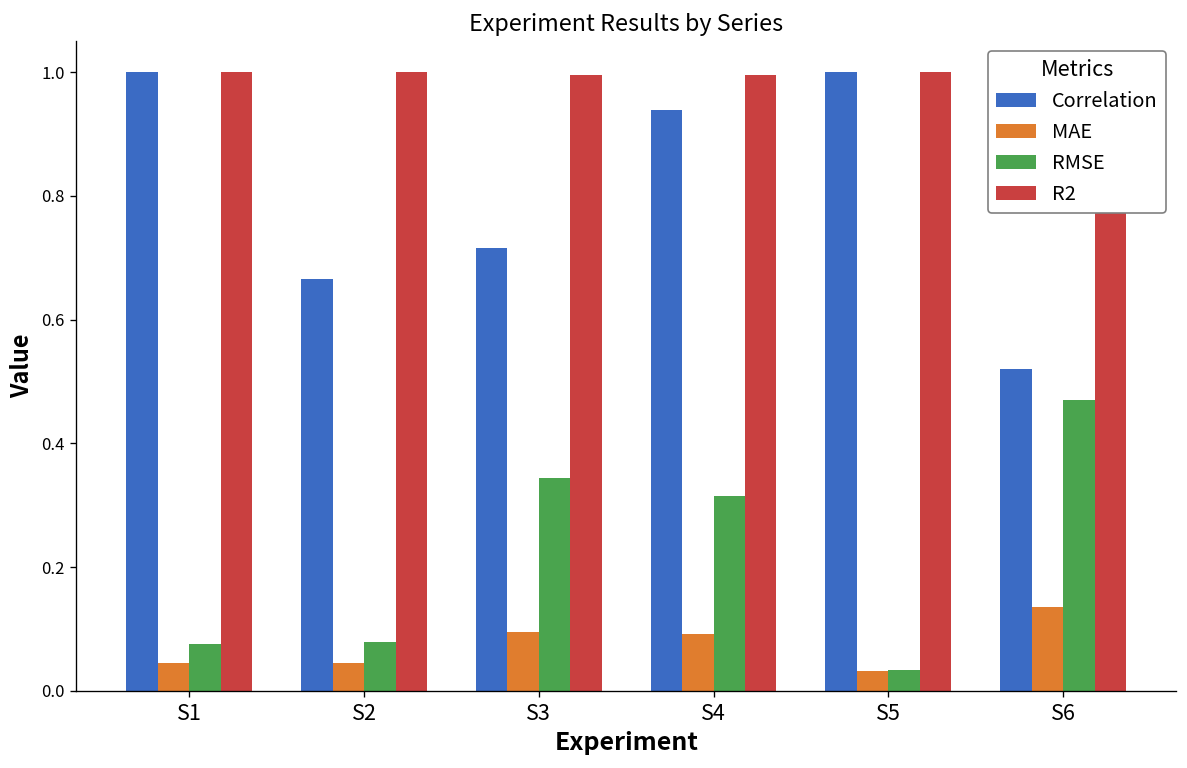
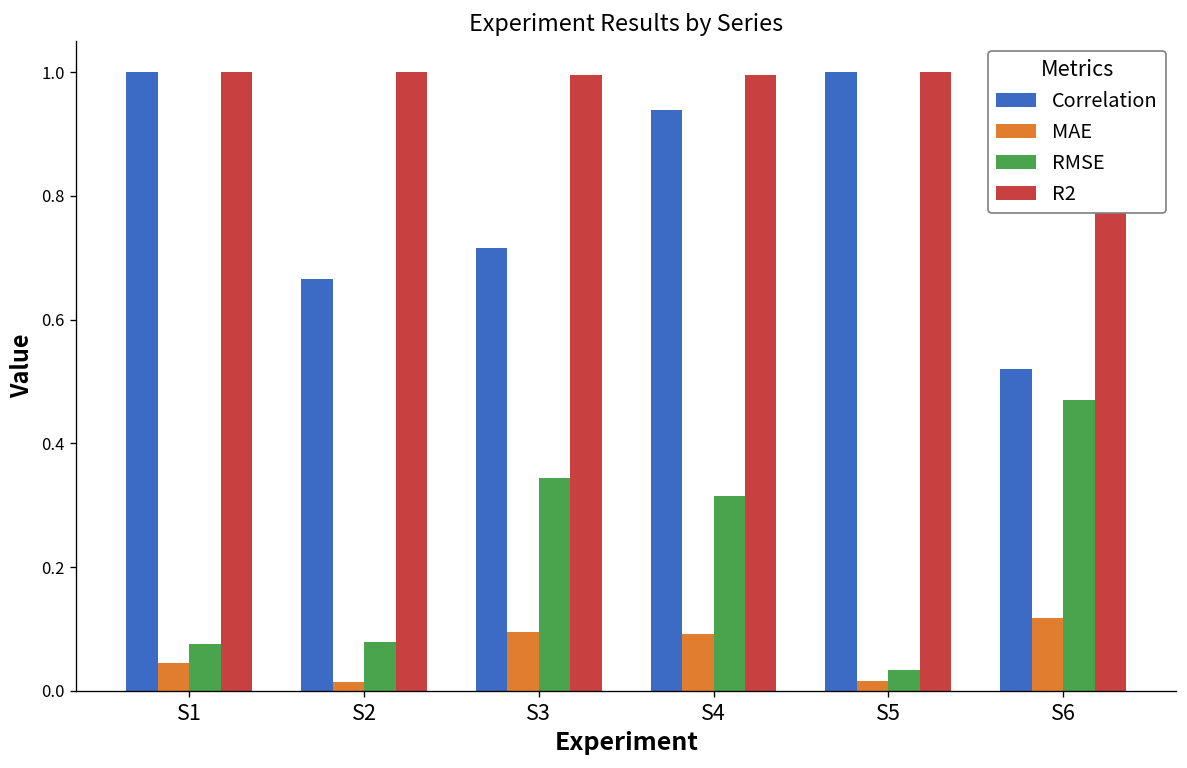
MAE, S2: 0.05 -> 0.01
MAE, S5: 0.03 -> 0.02
MAE, S6: 0.14 -> 0.12
